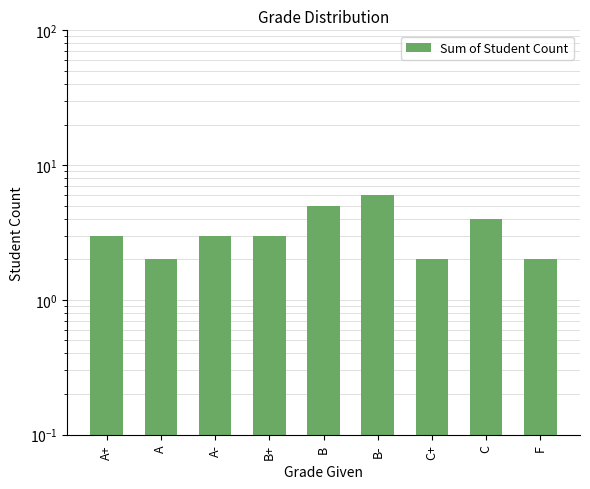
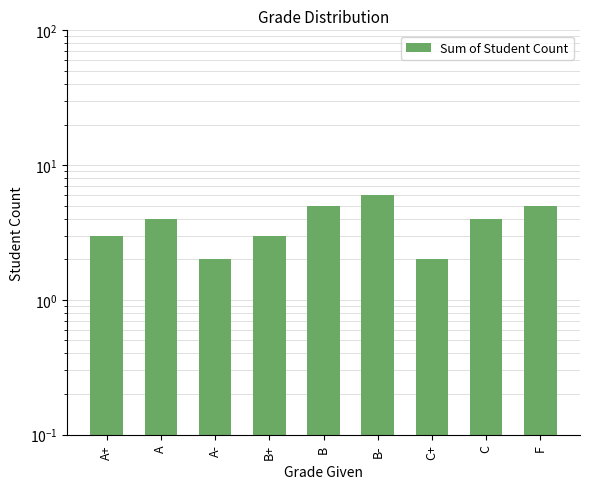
A: 2 -> 4
A-: 3 -> 2
F: 2 -> 5
